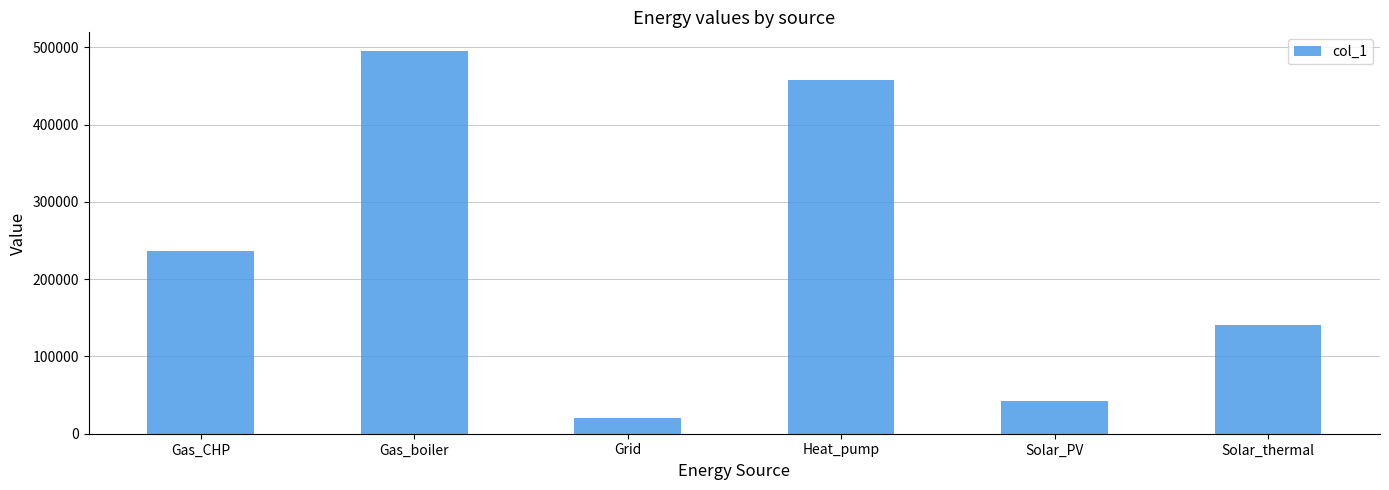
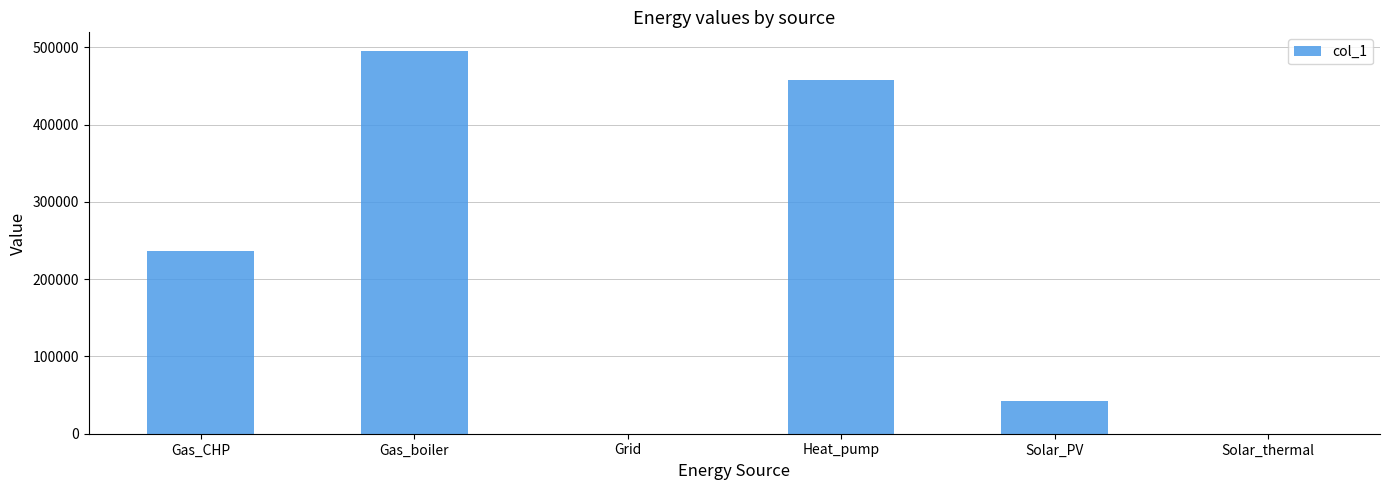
Grid: 20000 -> 0
Solar_thermal: 140000 -> 0
